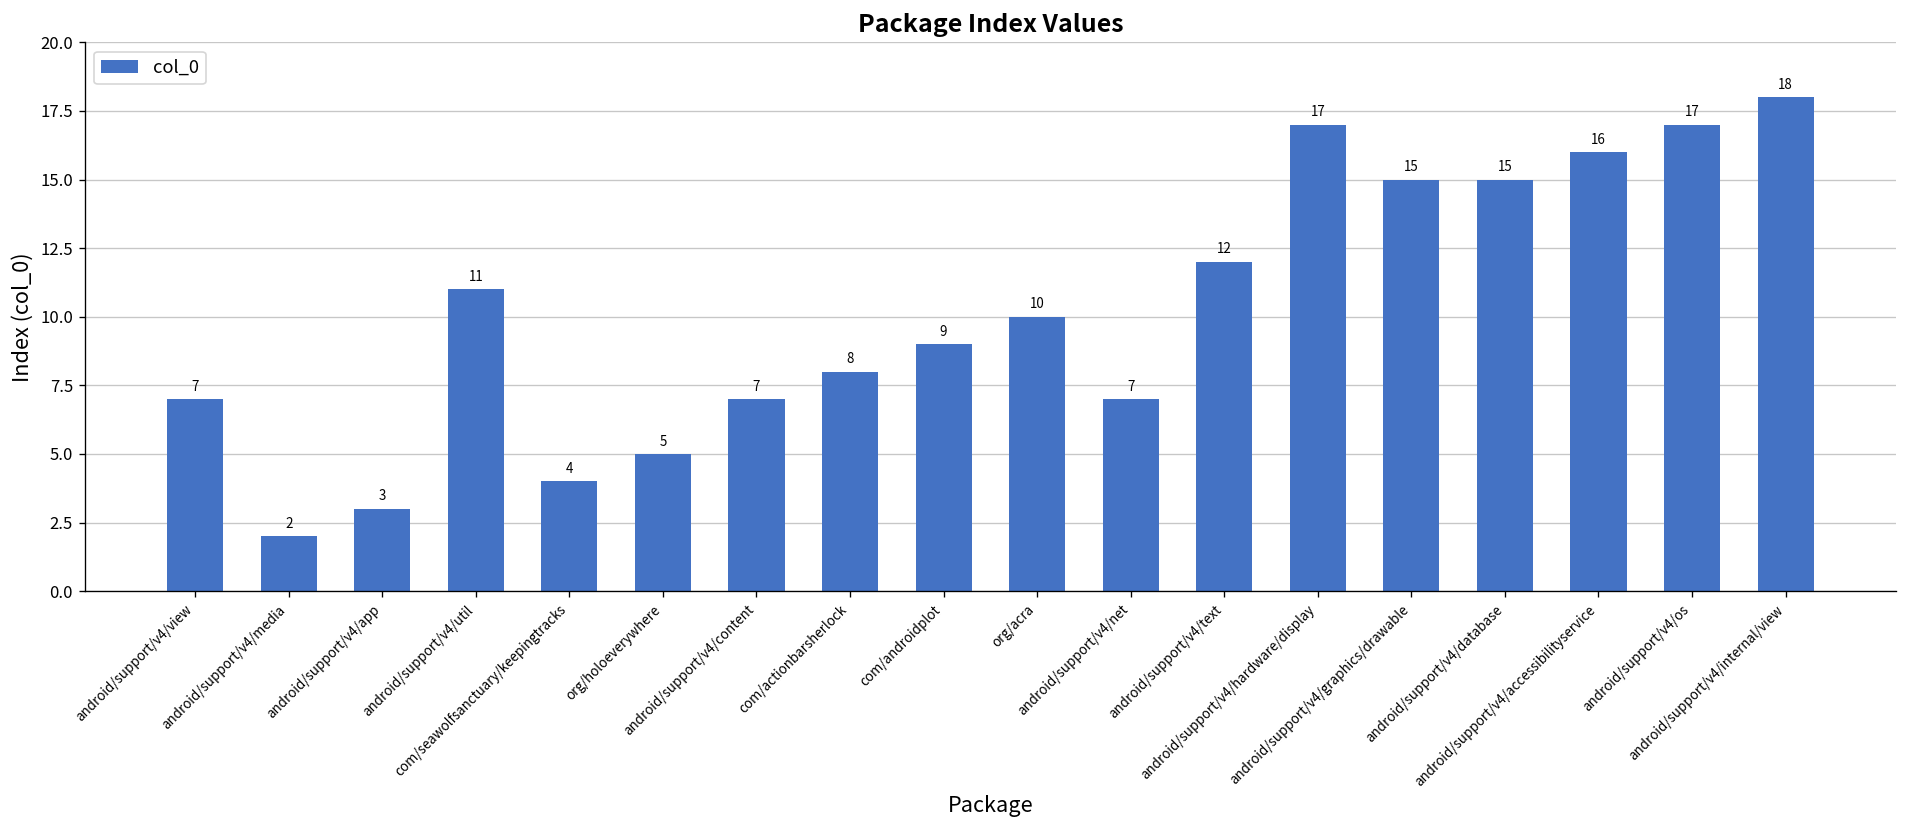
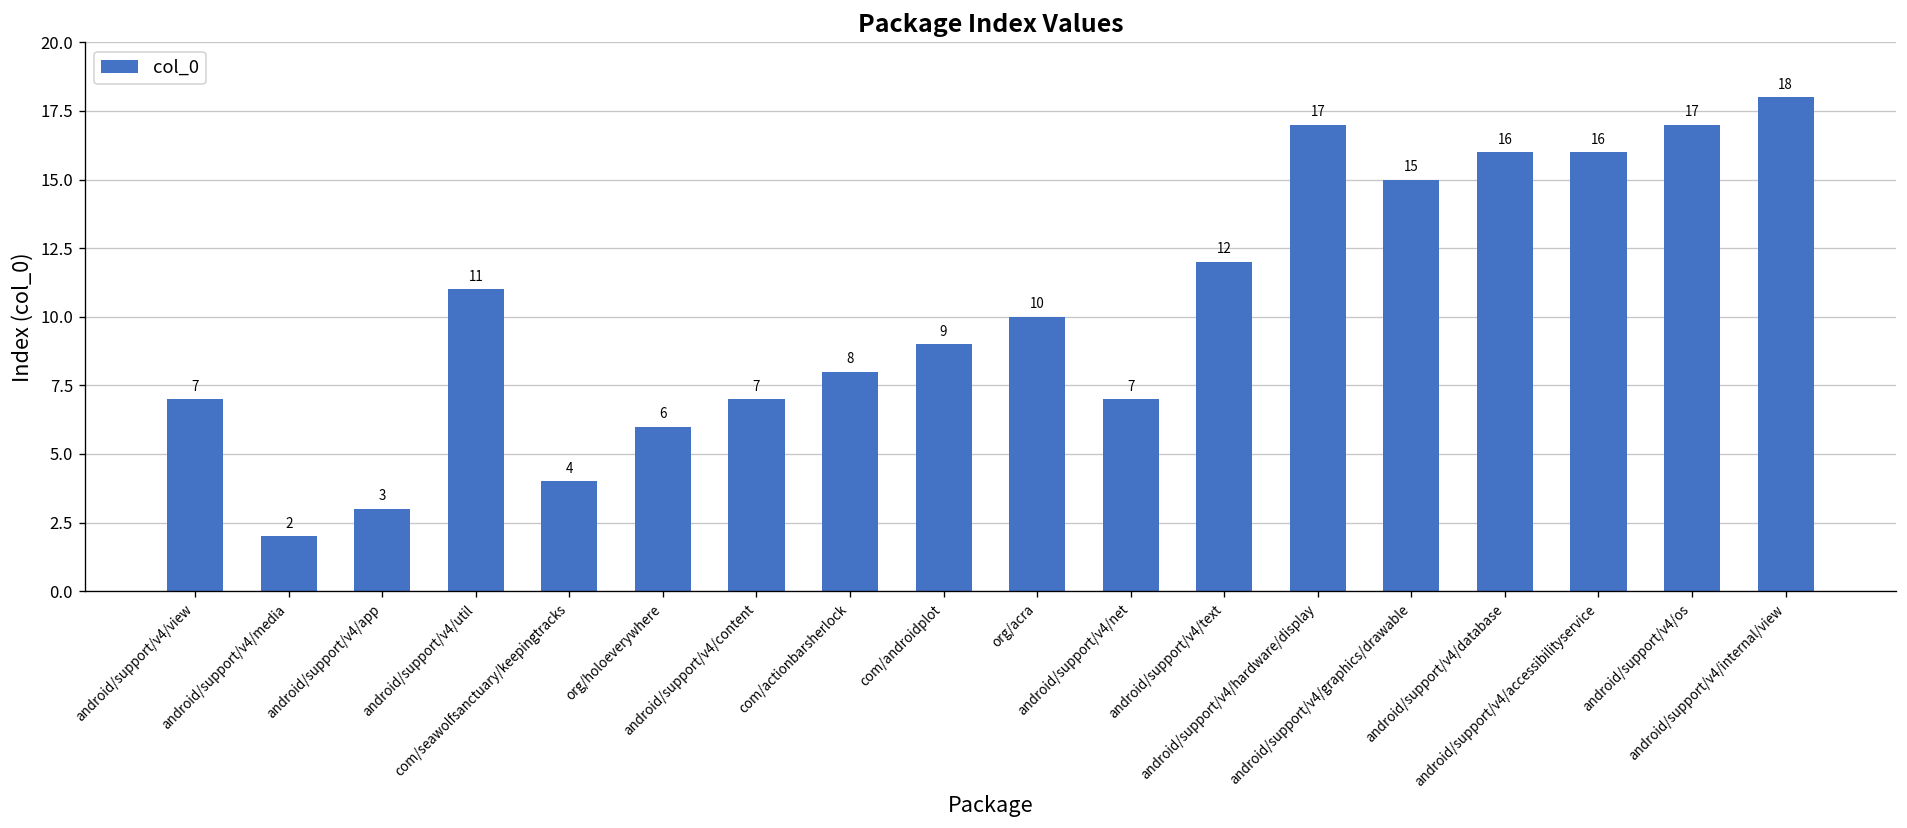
org/holoeverywhere: 5 -> 6
android/support/v4/database: 15 -> 16
